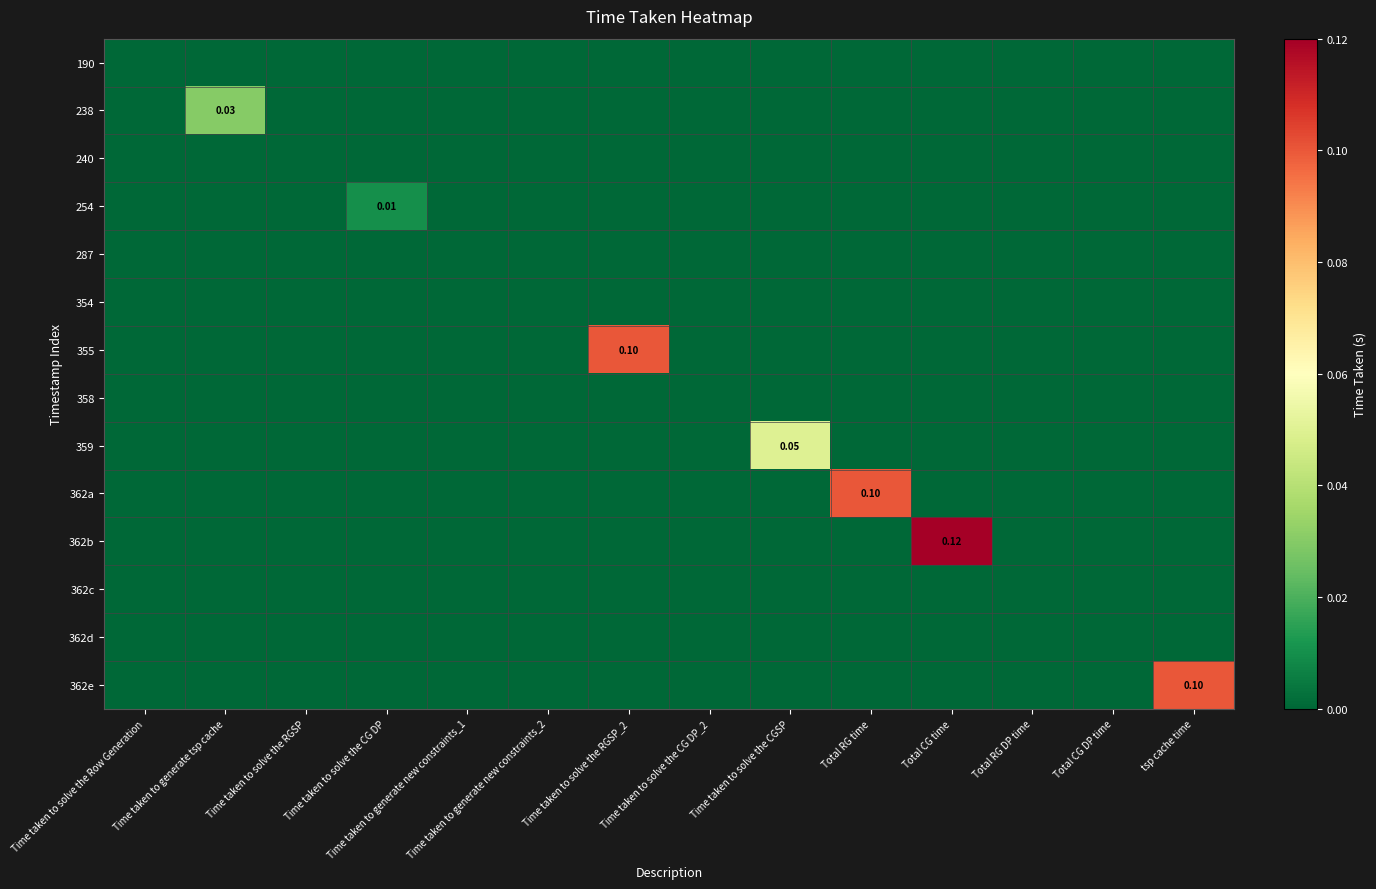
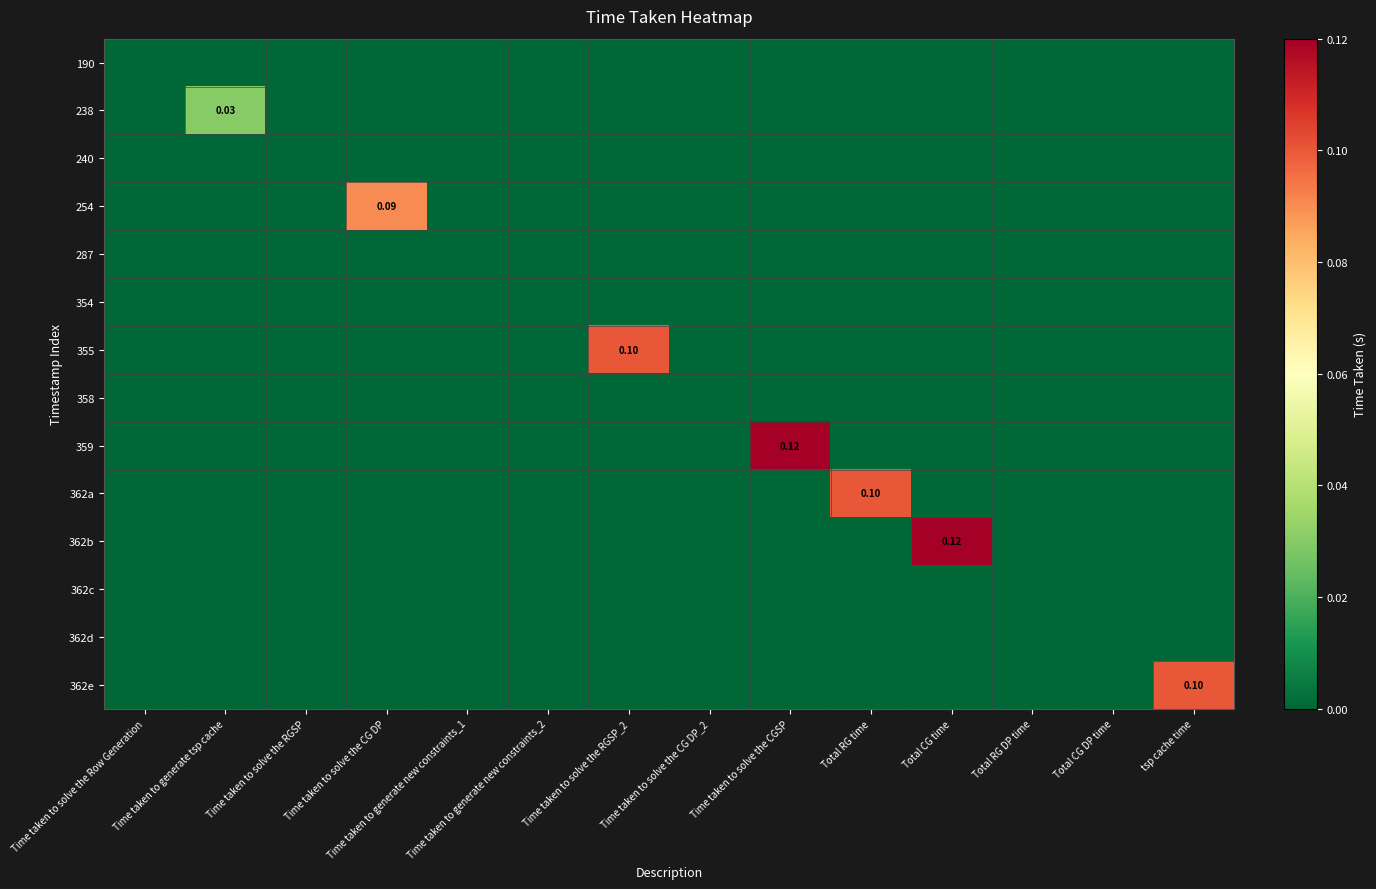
254, Time taken to solve the CG DP: 0.01 -> 0.09
359, Time taken to solve the CGSP: 0.05 -> 0.12
